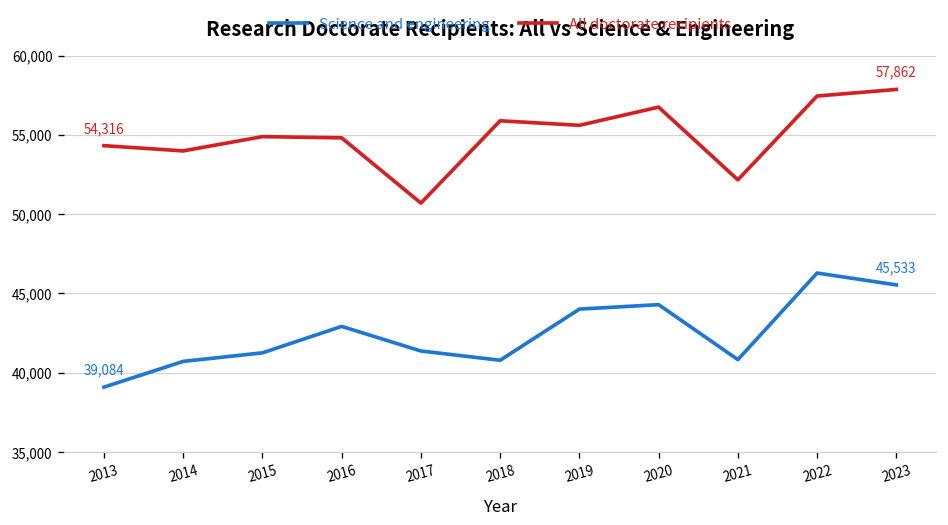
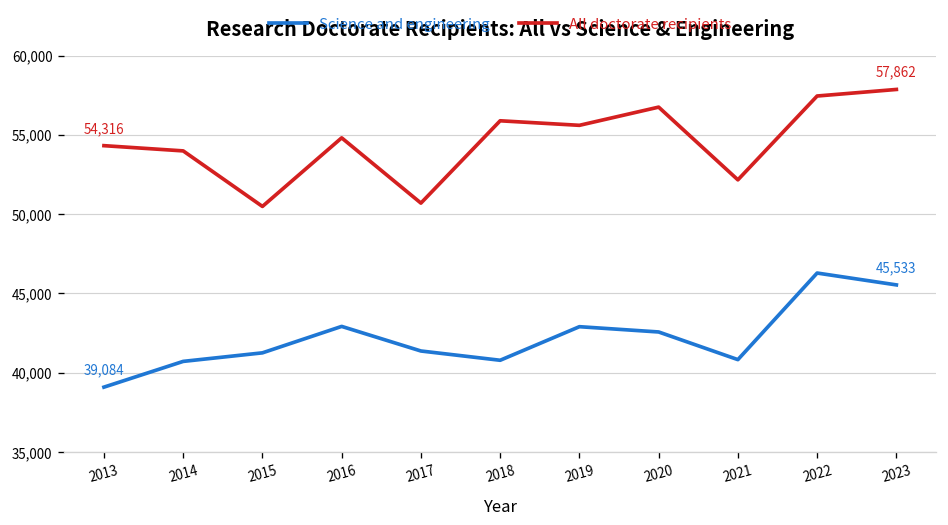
All doctorate recipients, 2015: 54,900 -> 50,500
Science and engineering, 2019: 44,000 -> 42,900
Science and engineering, 2020: 44,300 -> 42,600
